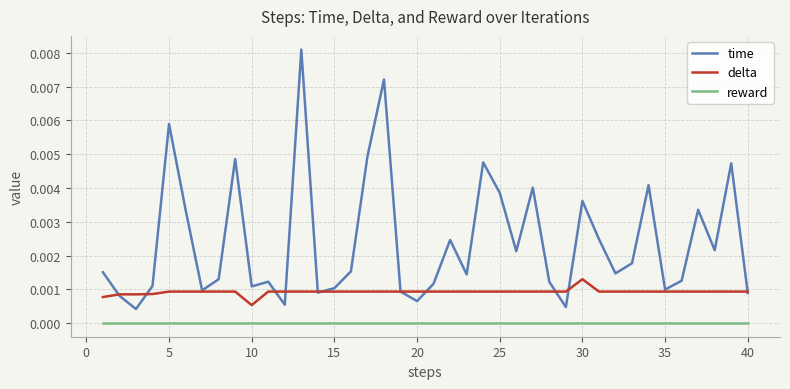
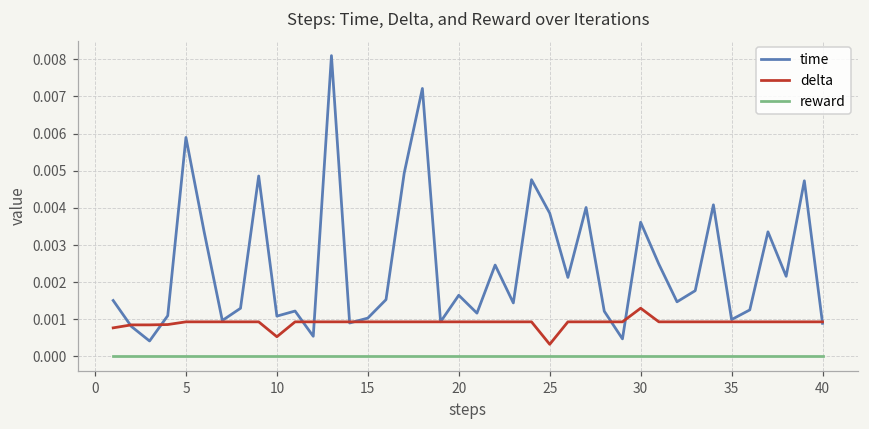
time, 20: 0.0006 -> 0.0016
delta, 25: 0.0009 -> 0.0003
